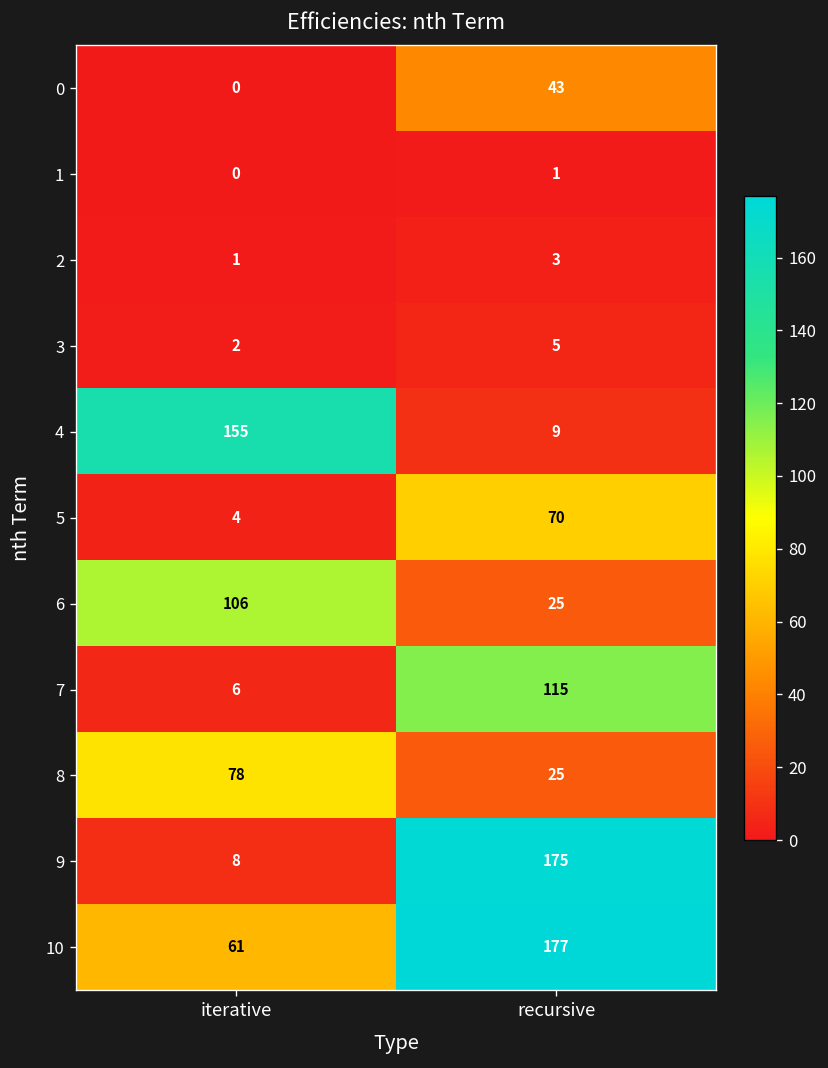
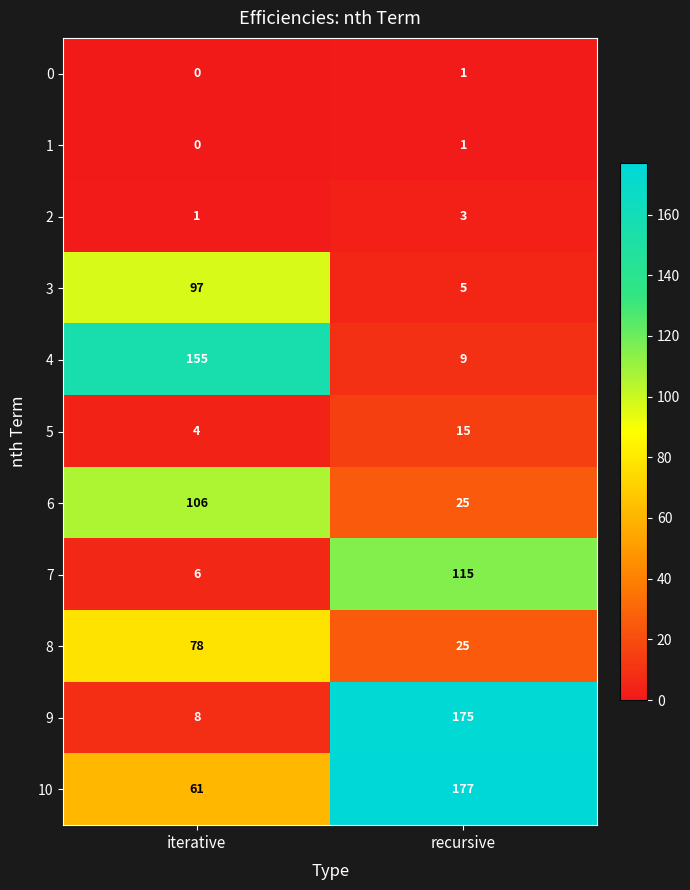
0, recursive: 43 -> 1
3, iterative: 2 -> 97
5, recursive: 70 -> 15
